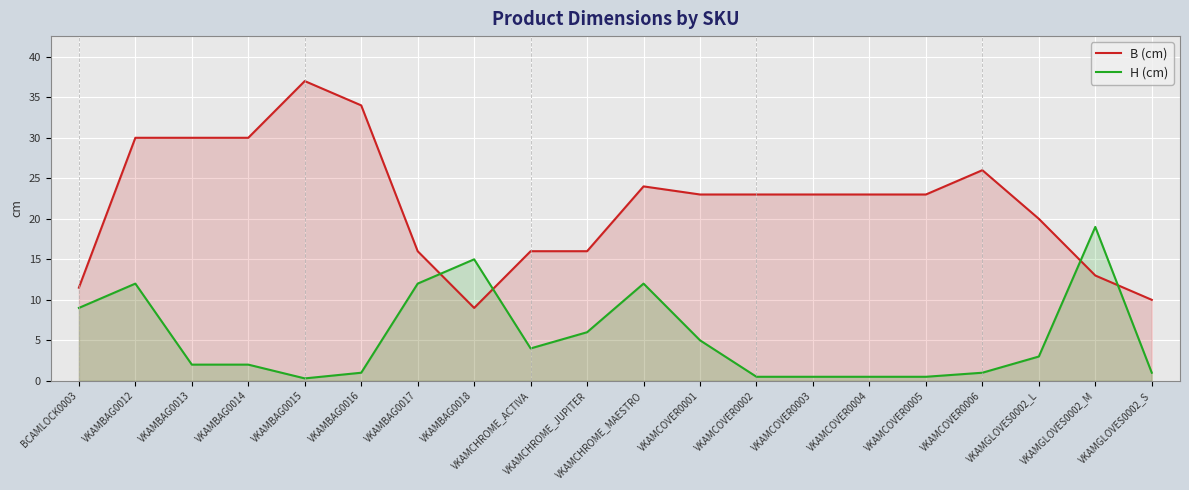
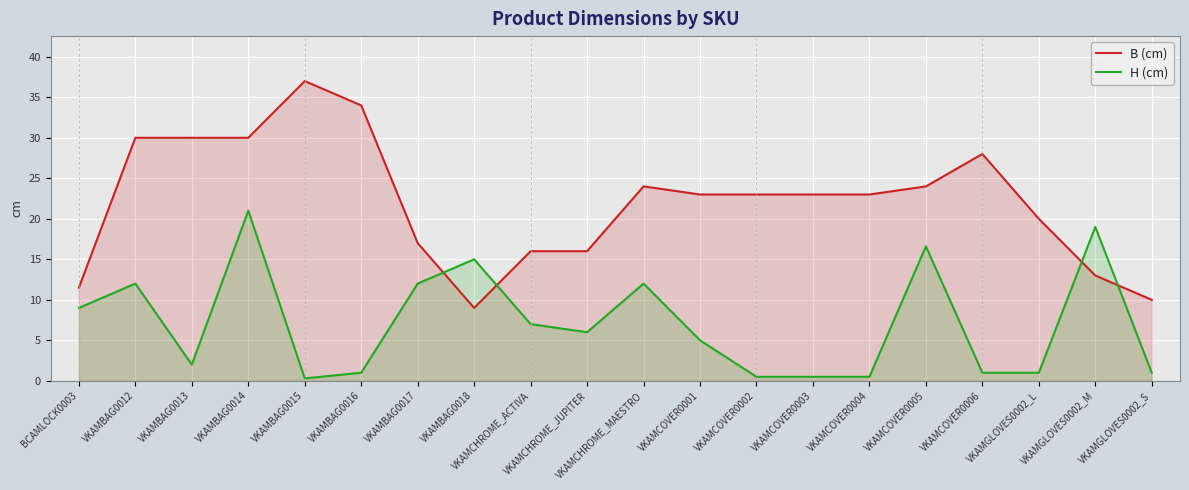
H (cm), VKAMBAG0014: 2 -> 21
B (cm), VKAMBAG0017: 16 -> 17
H (cm), VKAMCHROME_ACTIVA: 4 -> 7
B (cm), VKAMCOVER0005: 23 -> 24
H (cm), VKAMCOVER0005: 1 -> 17
B (cm), VKAMCOVER0006: 26 -> 28
H (cm), VKAMGLOVES0002_L: 3 -> 1
